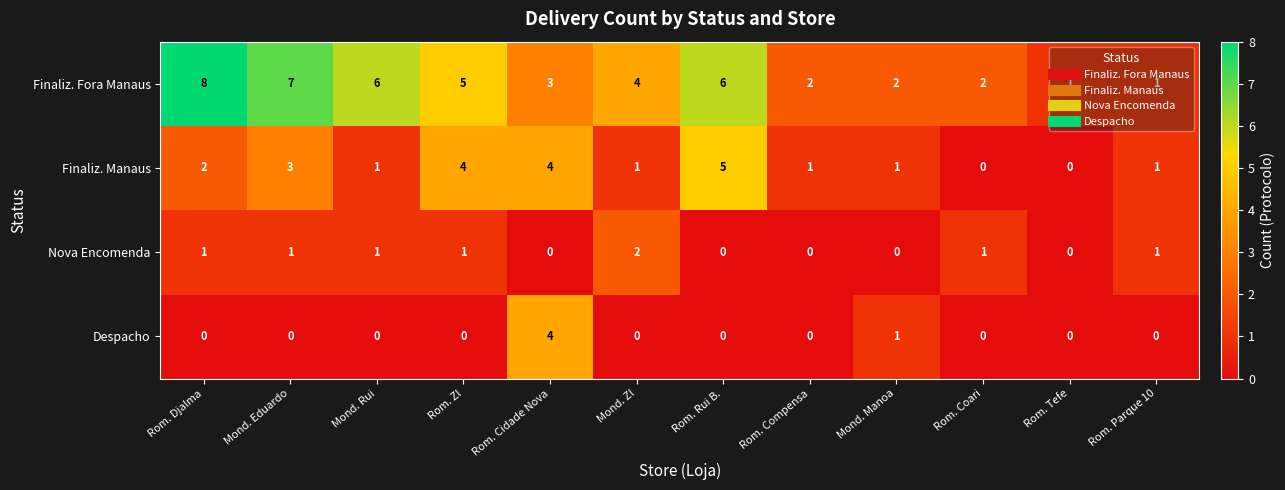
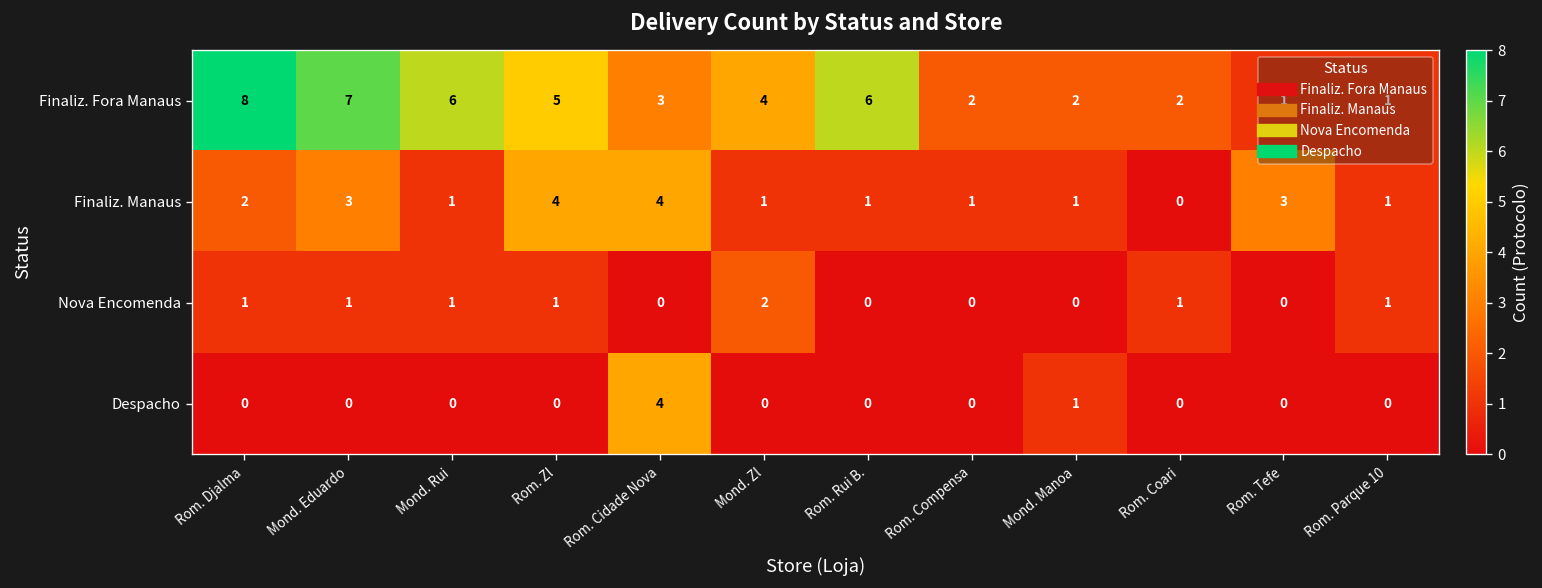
Finaliz. Manaus, Rom. Rui B.: 5 -> 1
Finaliz. Manaus, Rom. Tefe: 0 -> 3
